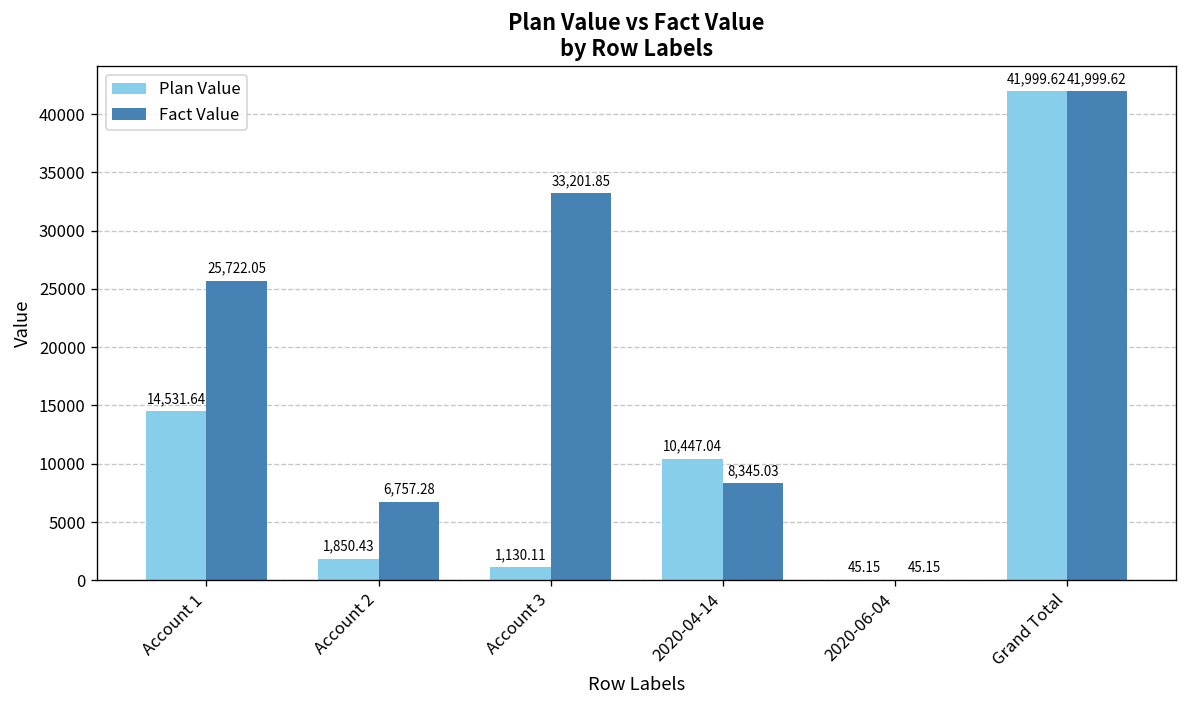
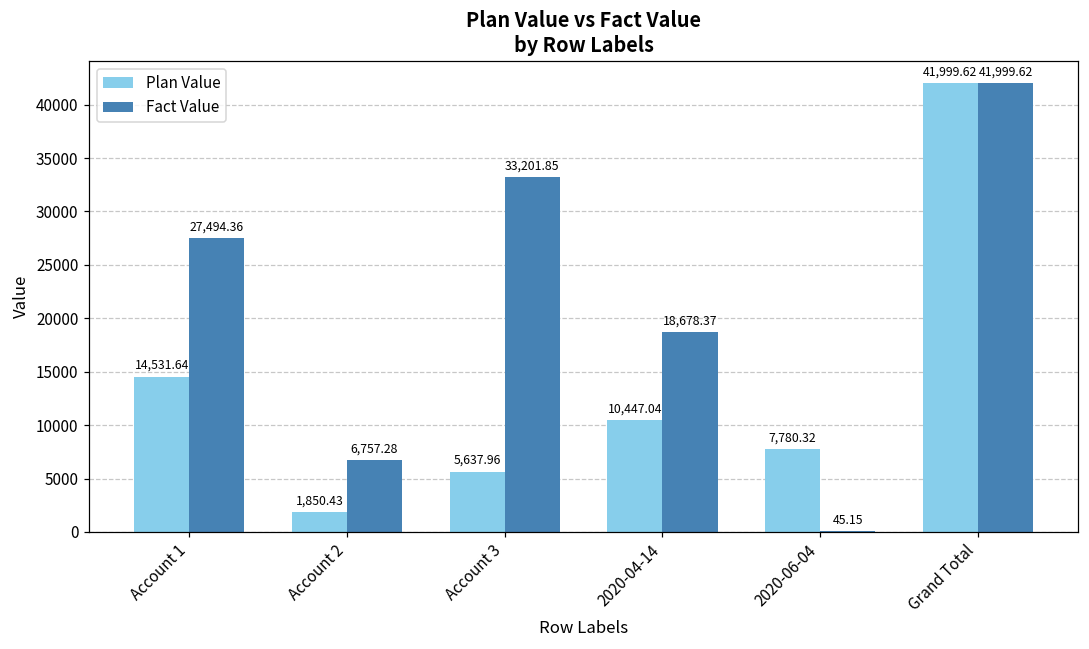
Fact Value, Account 1: 25,722.05 -> 27,494.36
Plan Value, Account 3: 1,130.11 -> 5,637.96
Fact Value, 2020-04-14: 8,345.03 -> 18,678.37
Plan Value, 2020-06-04: 45.15 -> 7,780.32
